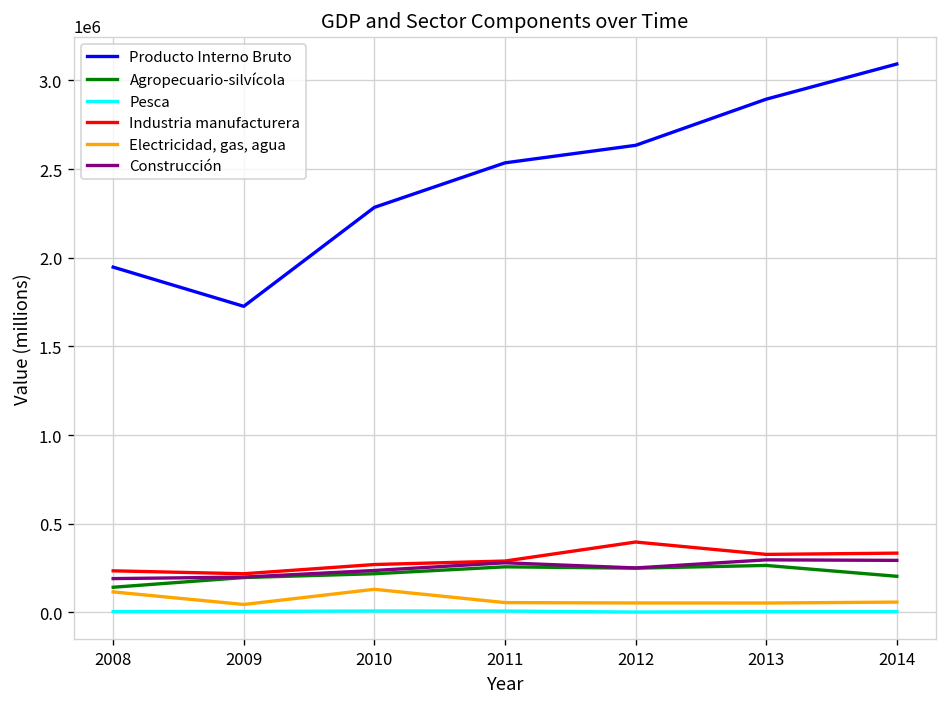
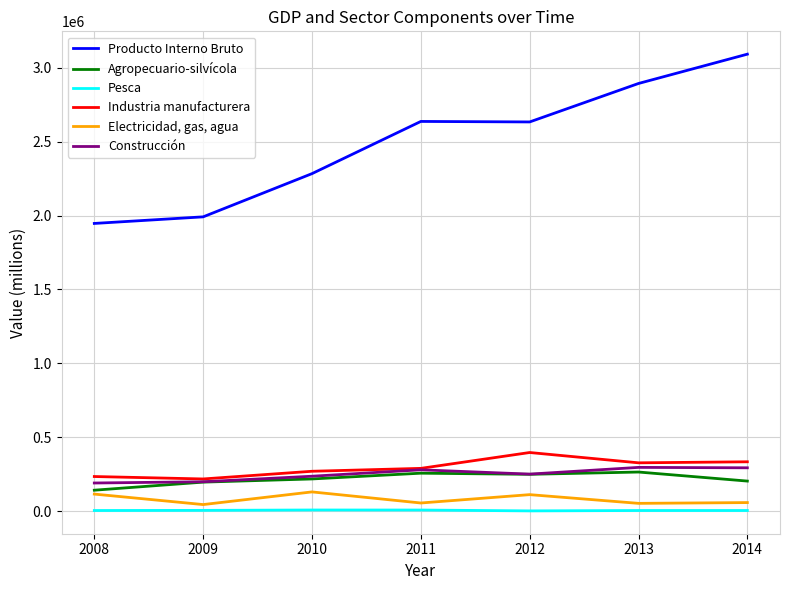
Producto Interno Bruto, 2009: 1730000 -> 1990000
Producto Interno Bruto, 2011: 2540000 -> 2640000
Electricidad, gas, agua, 2012: 50000 -> 110000
